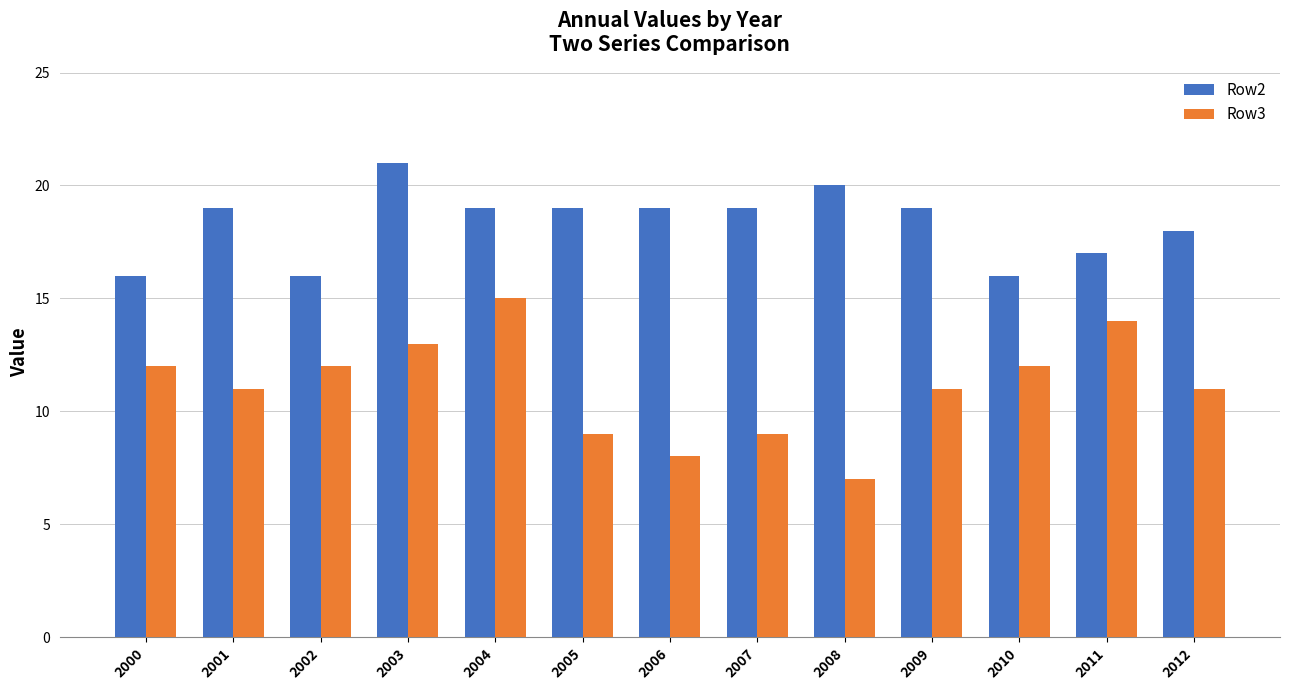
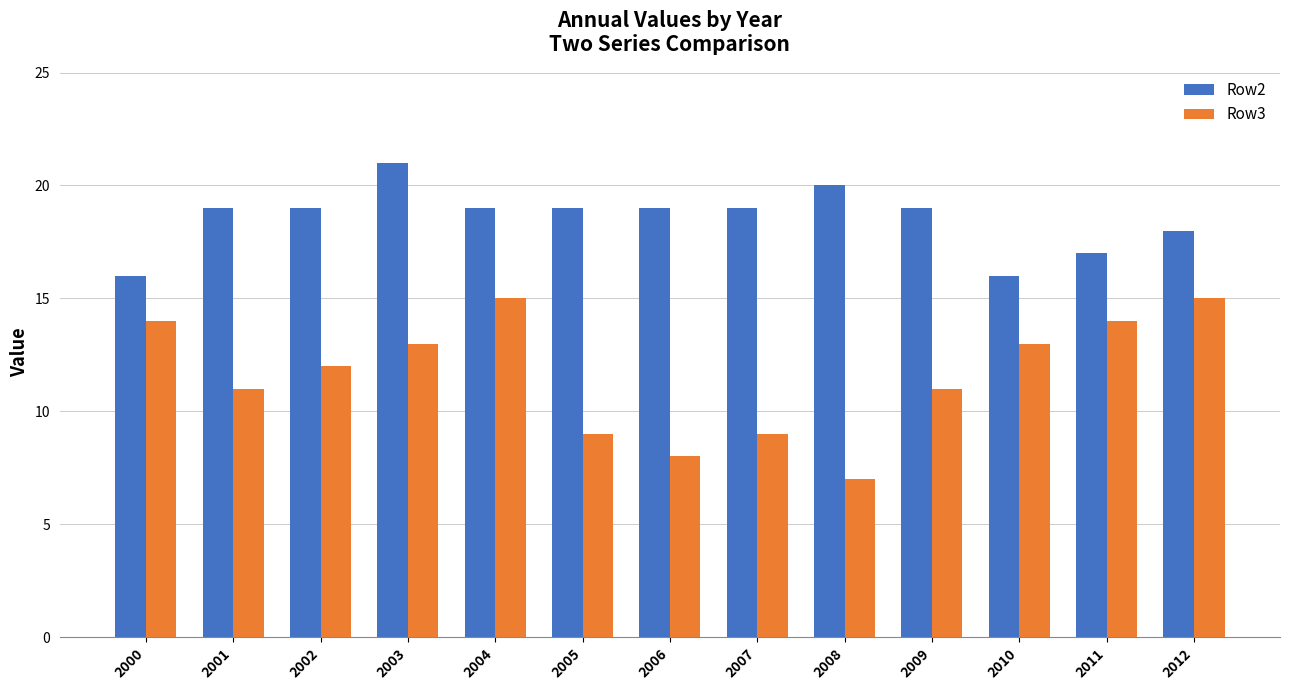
Row3, 2000: 12 -> 14
Row2, 2002: 16 -> 19
Row3, 2010: 12 -> 13
Row3, 2012: 11 -> 15
